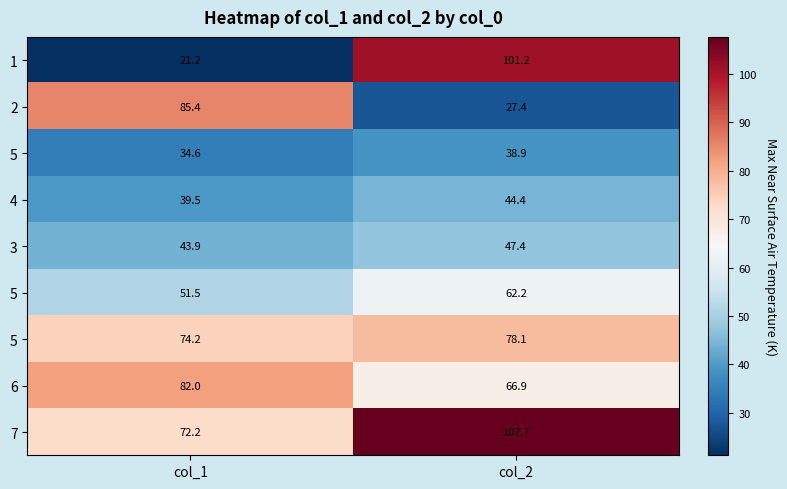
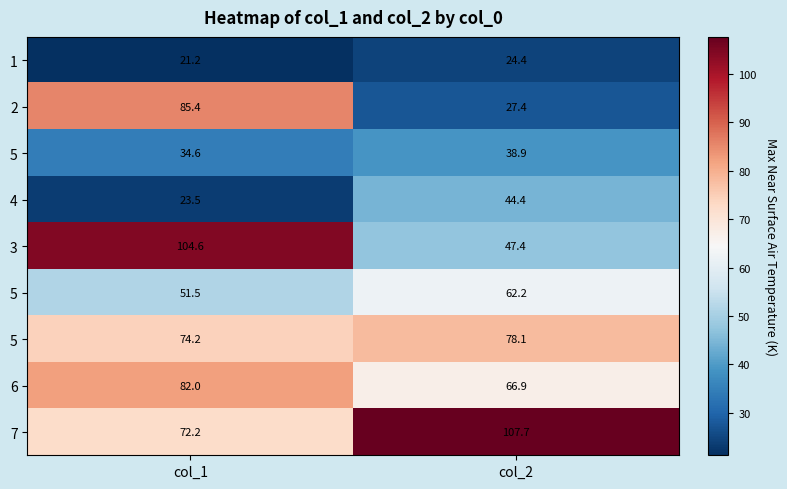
1, col_2: 101.2 -> 24.4
4, col_1: 39.5 -> 23.5
3, col_1: 43.9 -> 104.6
